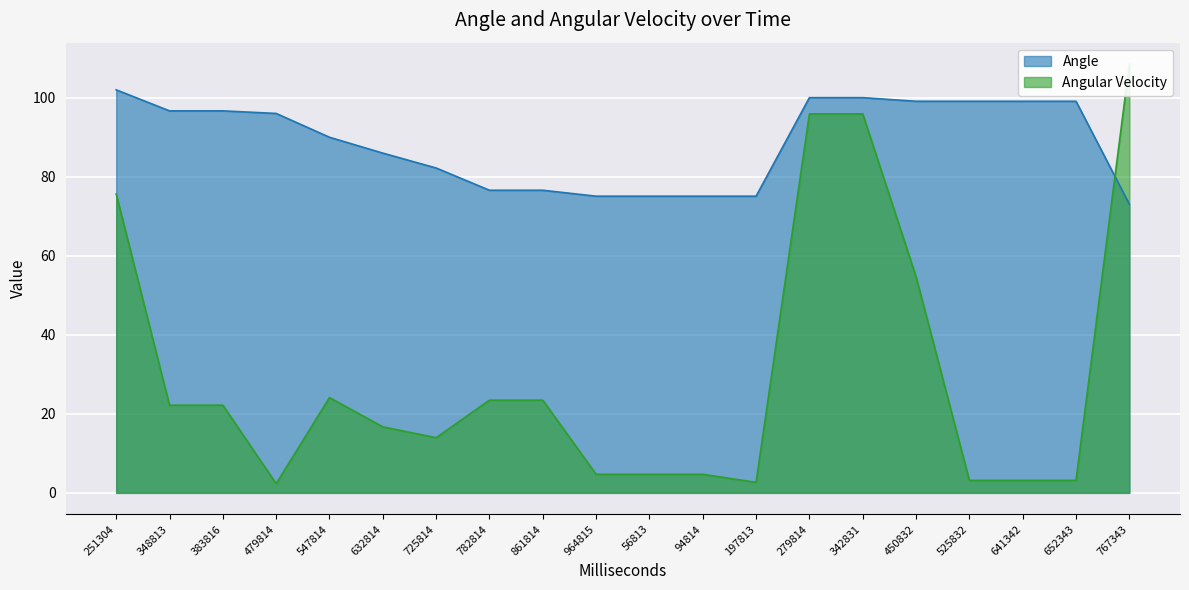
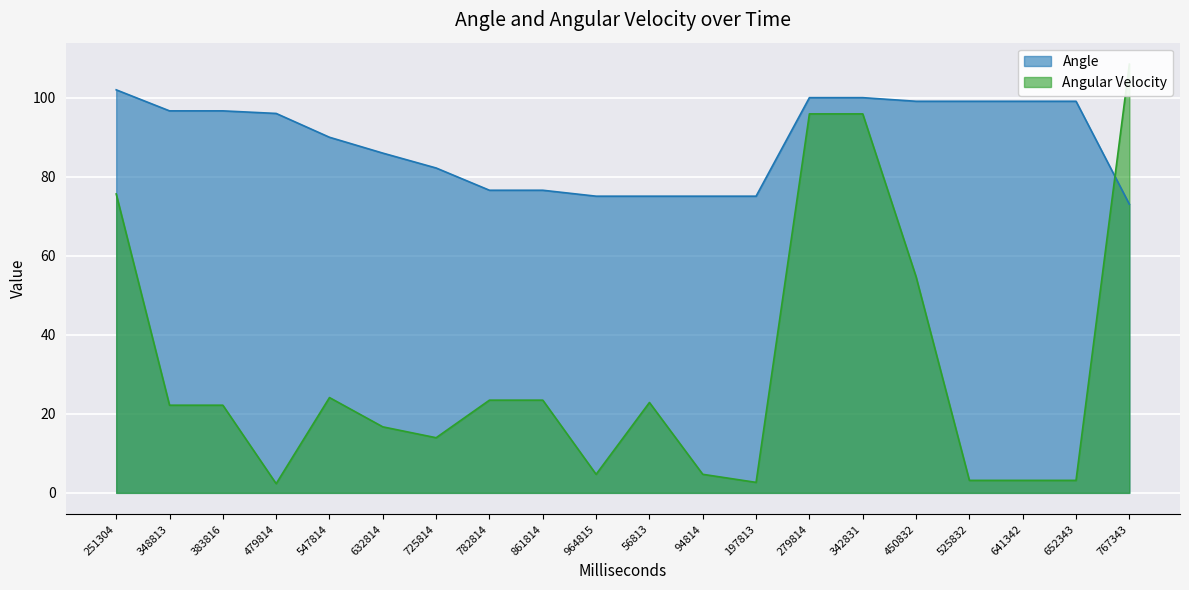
Angular Velocity, 56813: 5 -> 23
